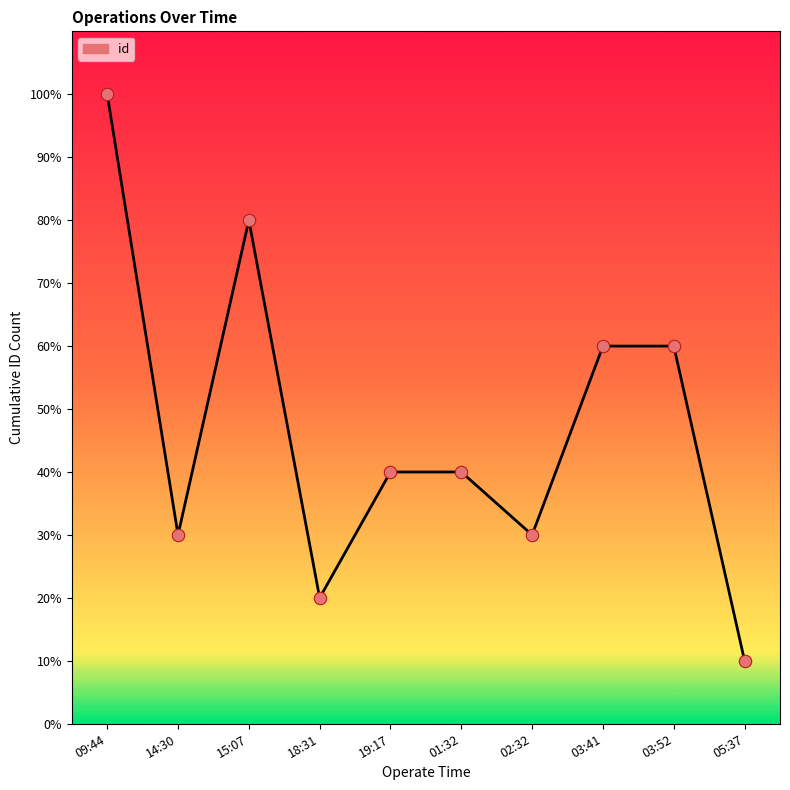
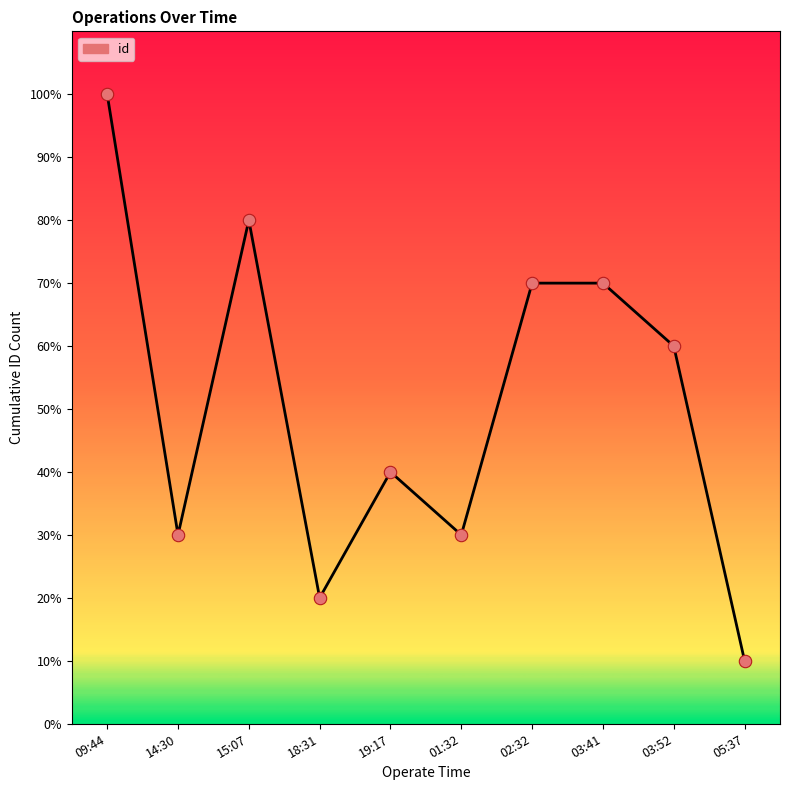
01:32: 40% -> 30%
02:32: 30% -> 70%
03:41: 60% -> 70%
